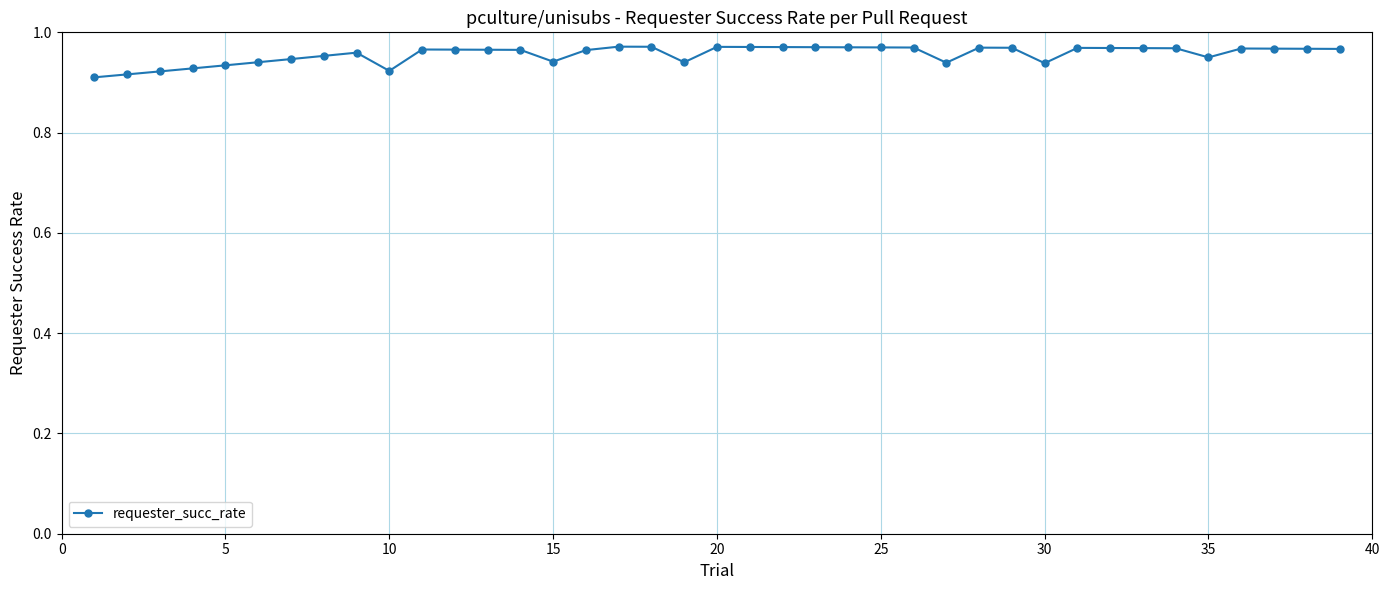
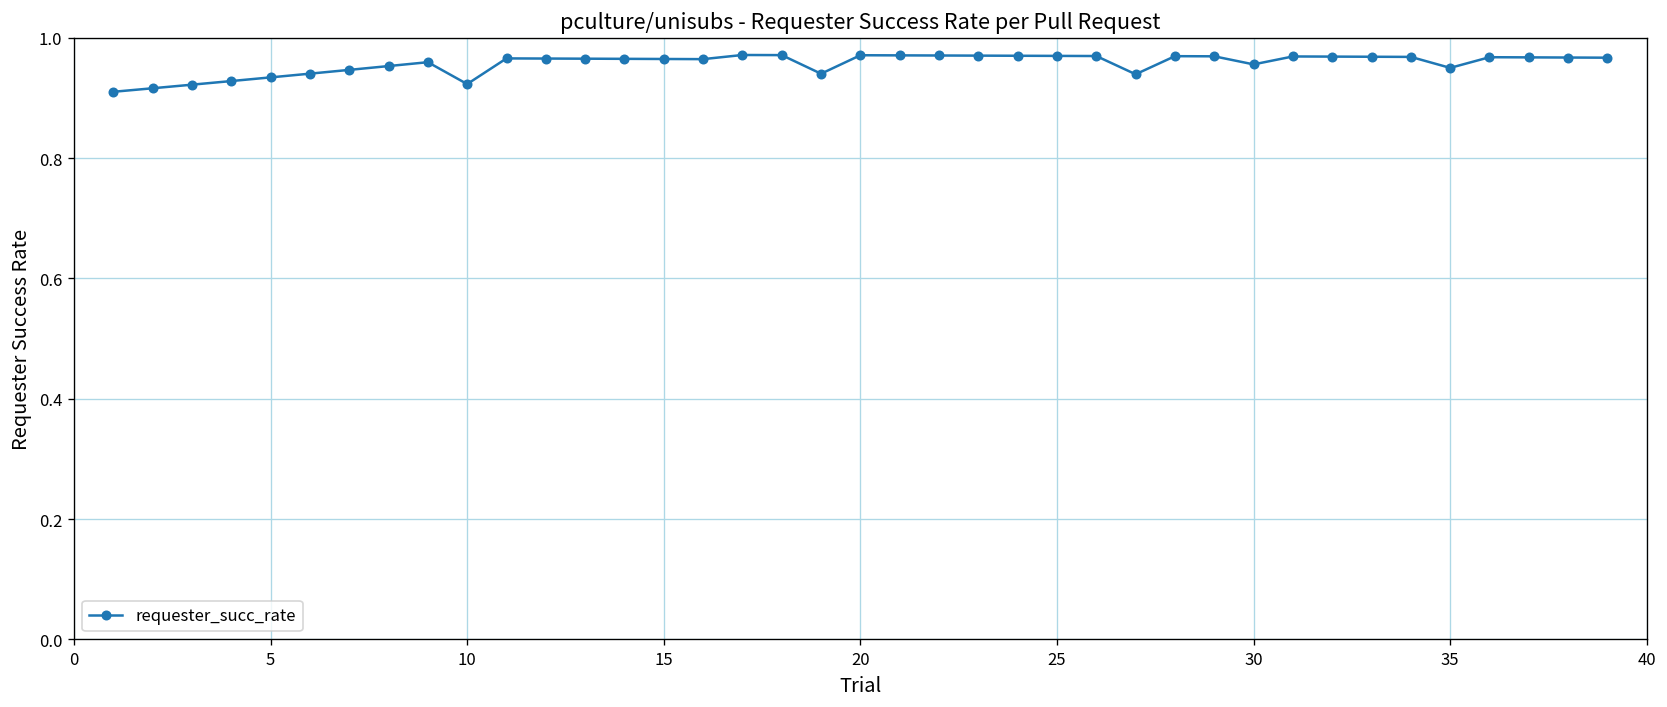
15: 0.94 -> 0.96
30: 0.94 -> 0.96
